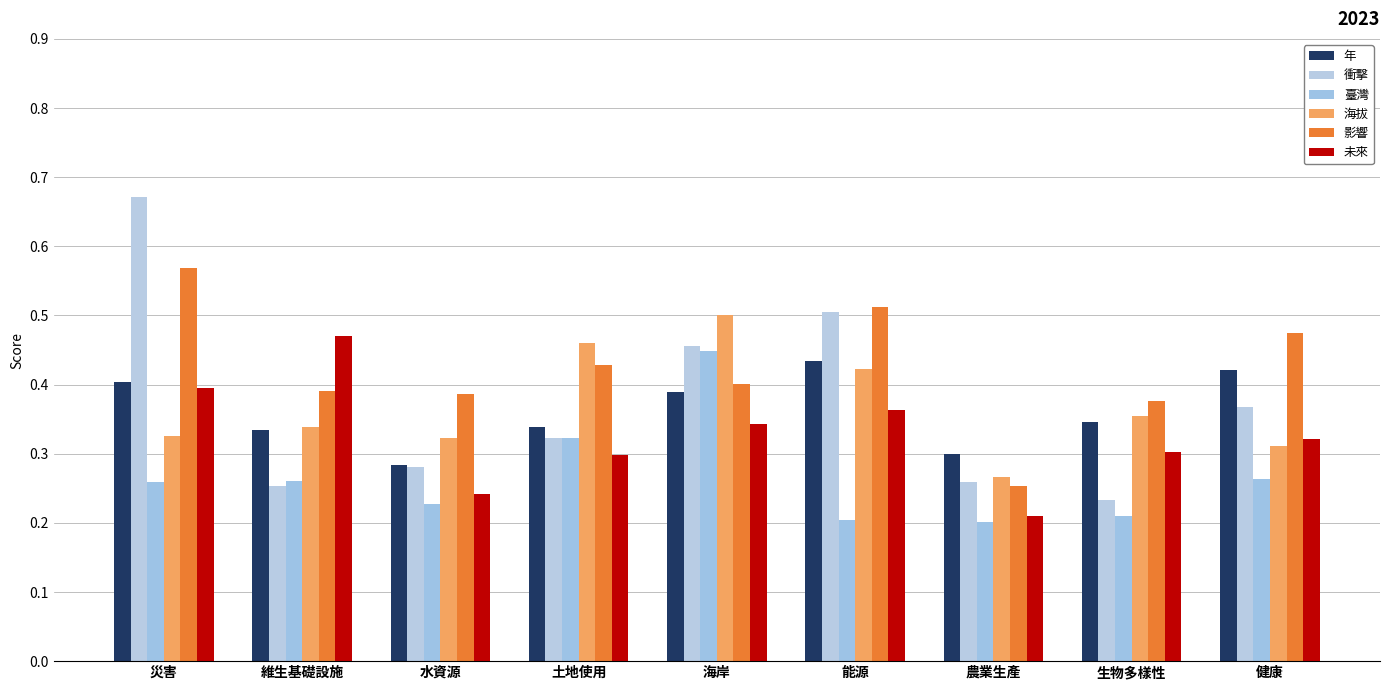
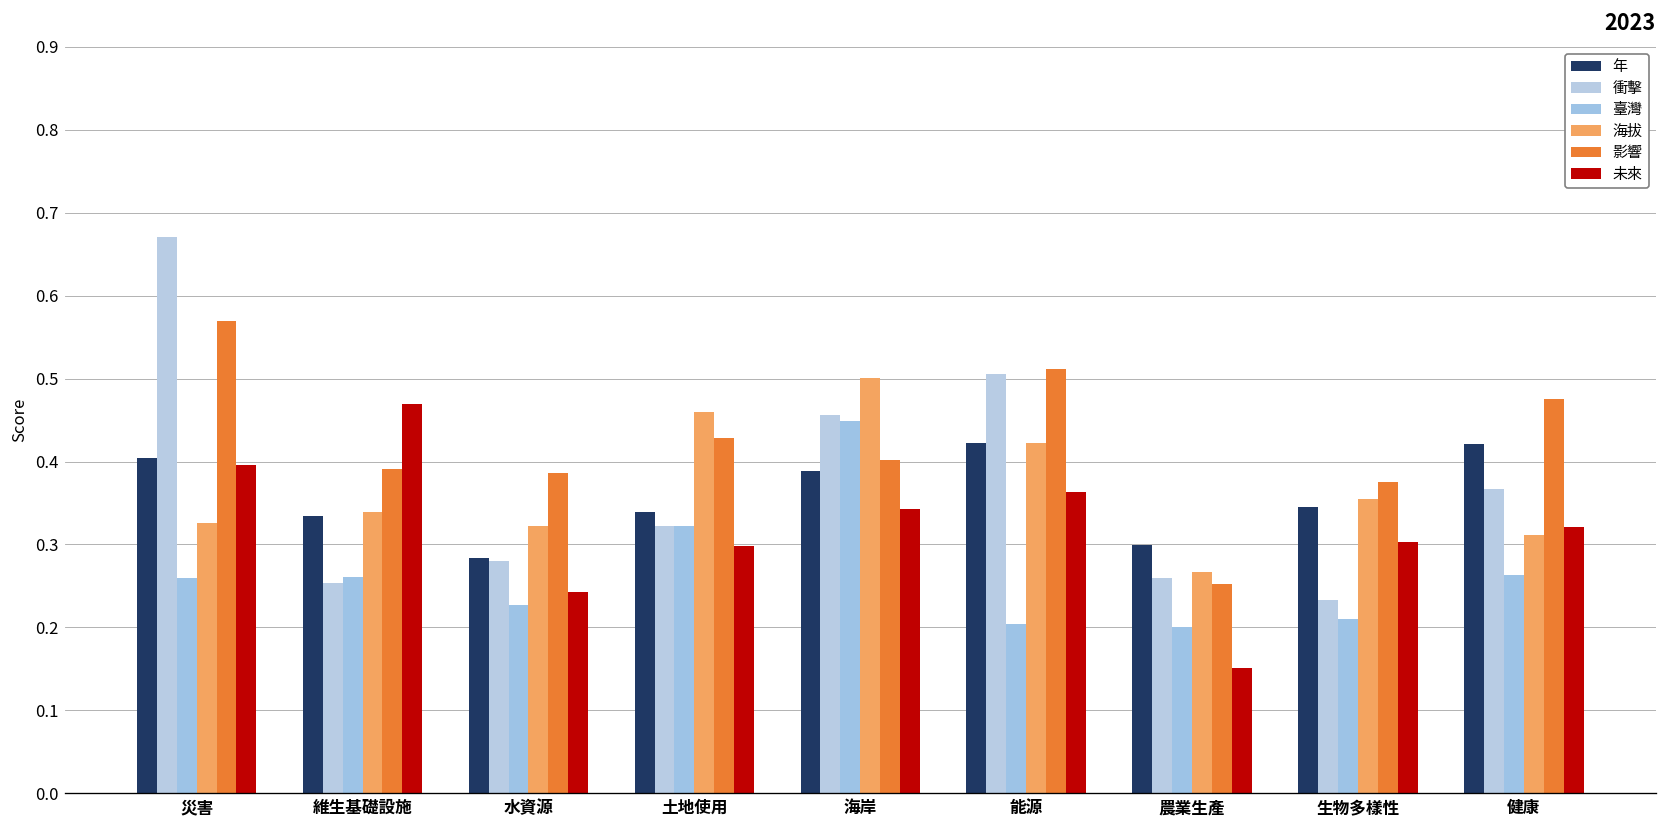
年, 能源: 0.43 -> 0.42
未來, 農業生產: 0.21 -> 0.15
